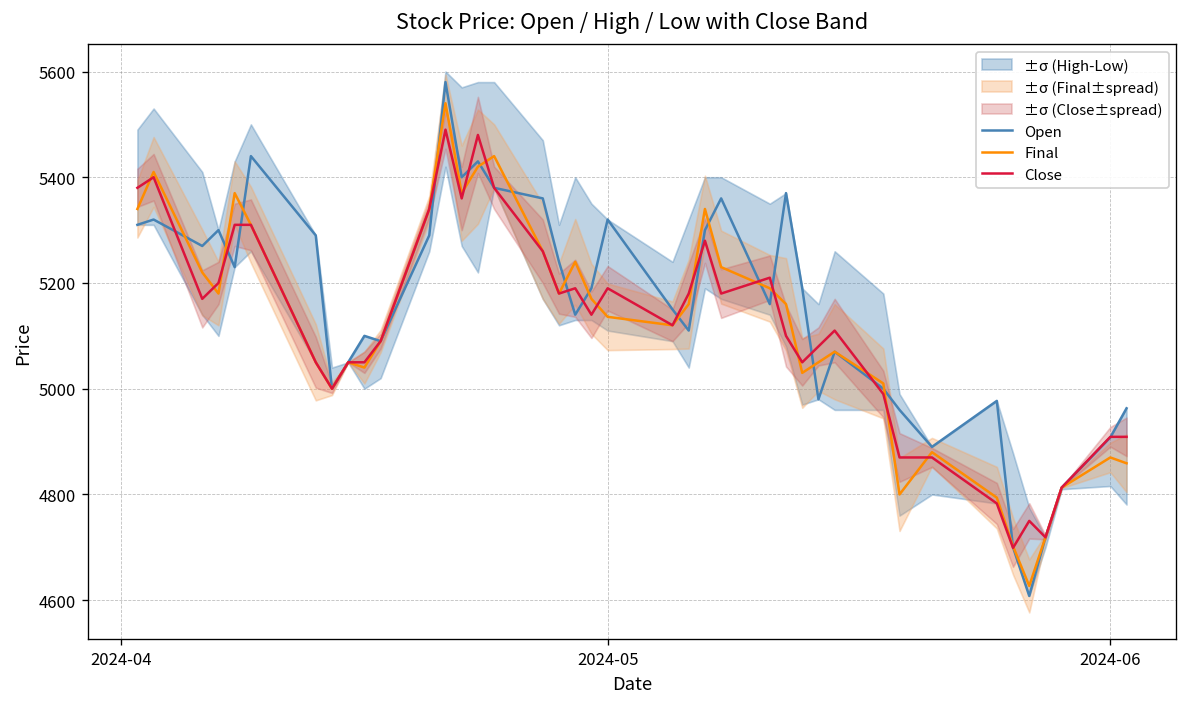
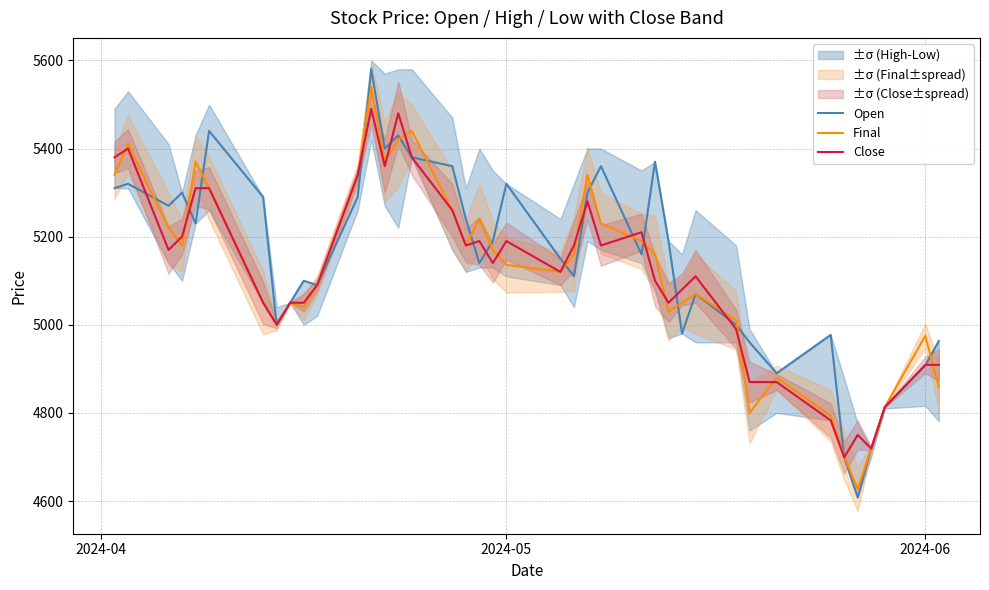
Final, 2024-06: 4870 -> 4980
